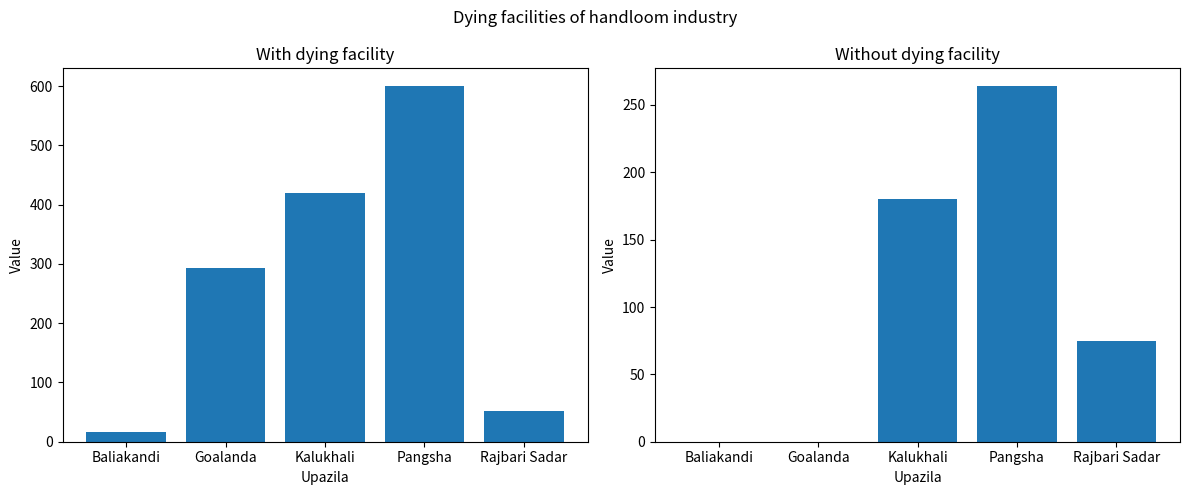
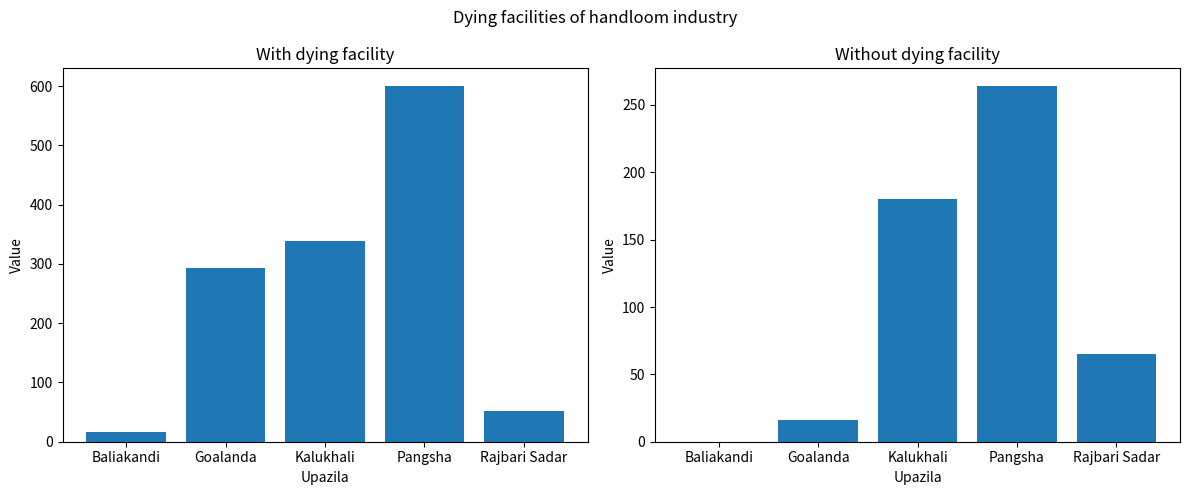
With dying facility, Kalukhali: 420 -> 340
Without dying facility, Goalanda: 0 -> 16
Without dying facility, Rajbari Sadar: 75 -> 65
